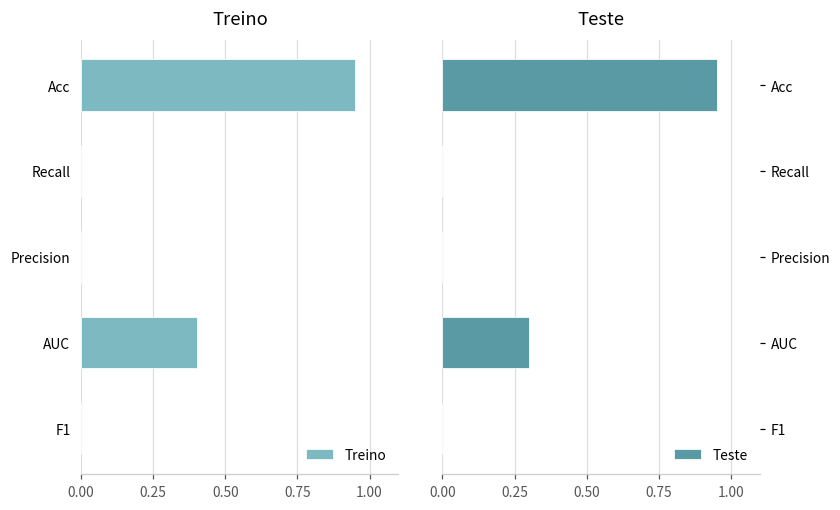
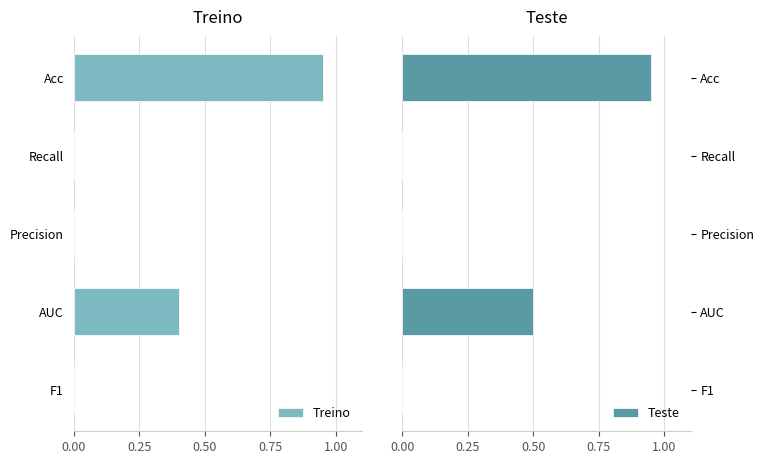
Teste, AUC: 0.3 -> 0.5
